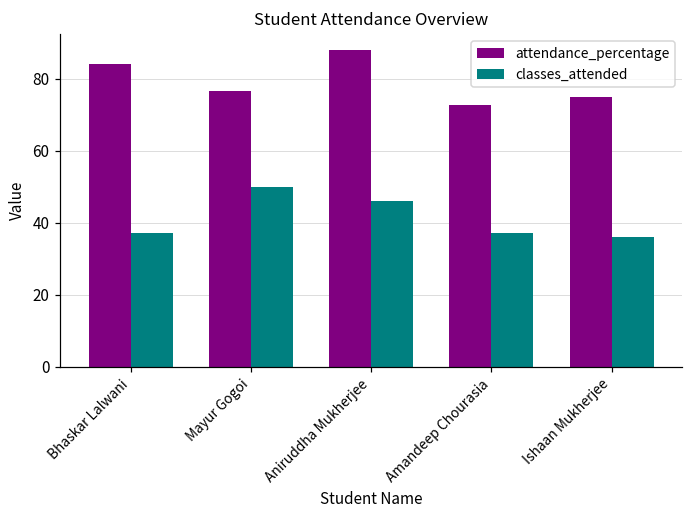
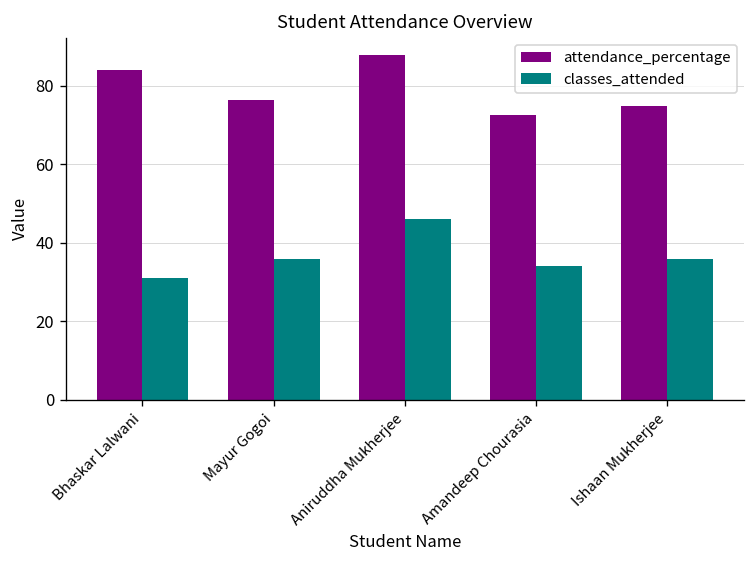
classes_attended, Bhaskar Lalwani: 37 -> 31
classes_attended, Mayur Gogoi: 50 -> 36
classes_attended, Amandeep Chourasia: 37 -> 34
